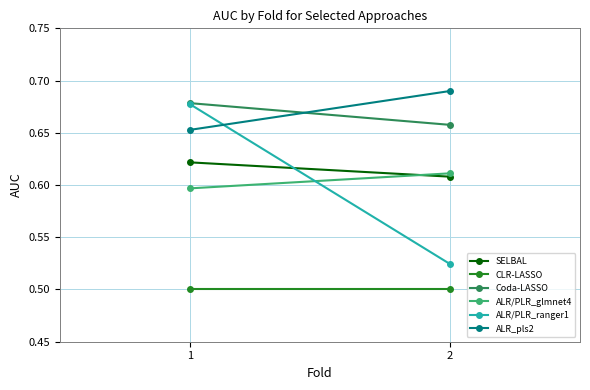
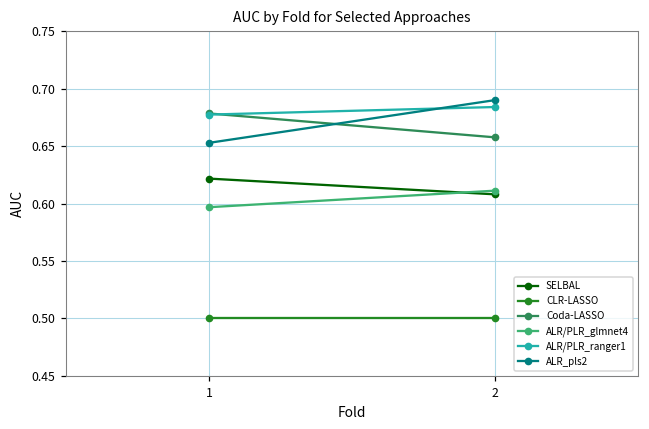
ALR/PLR_ranger1, 2: 0.524 -> 0.684
